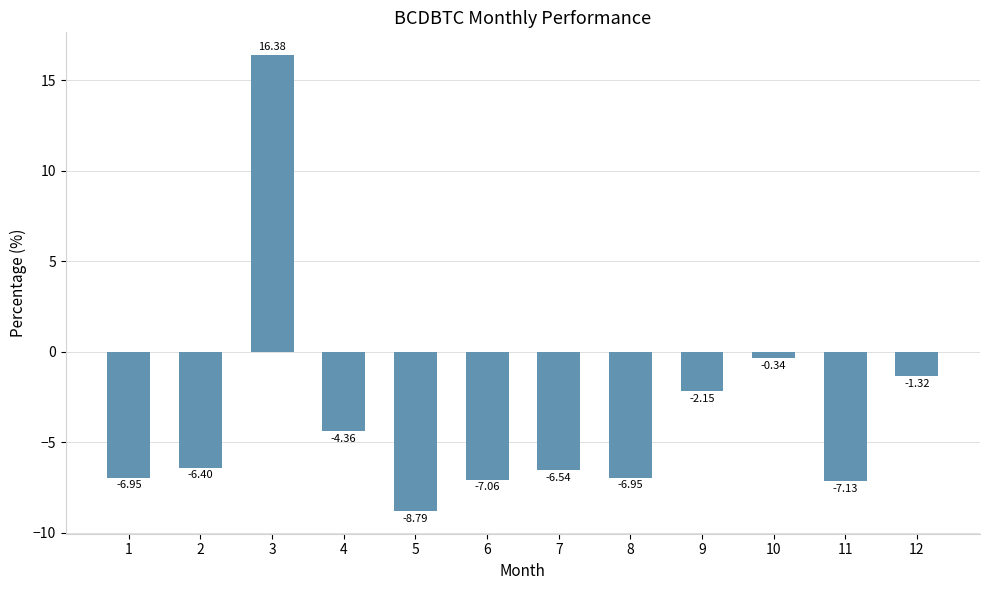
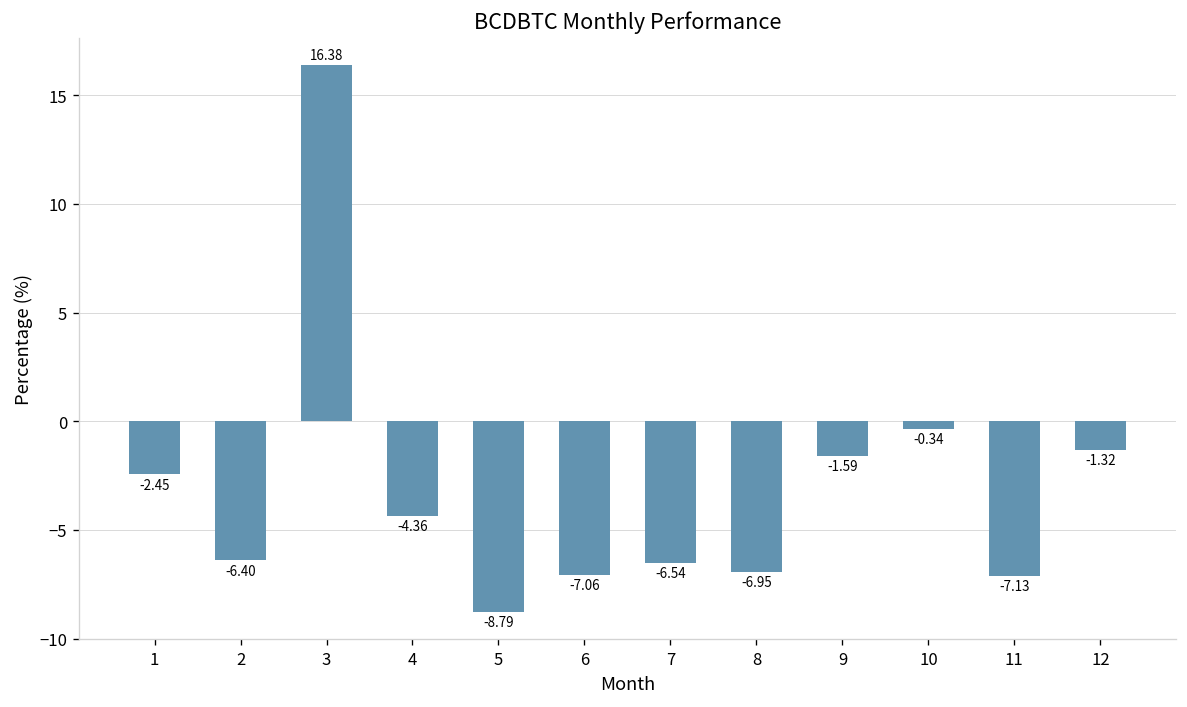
1: -6.95 -> -2.45
9: -2.15 -> -1.59
